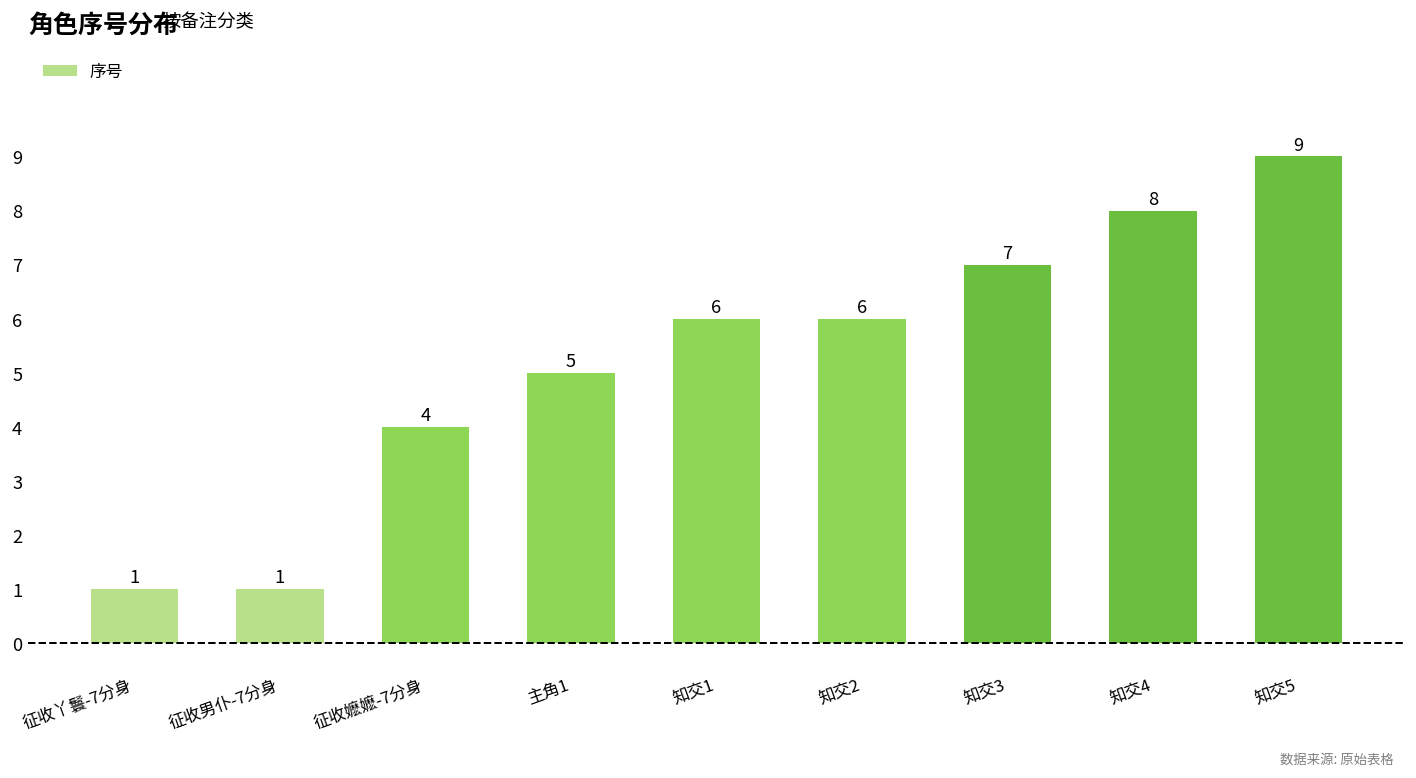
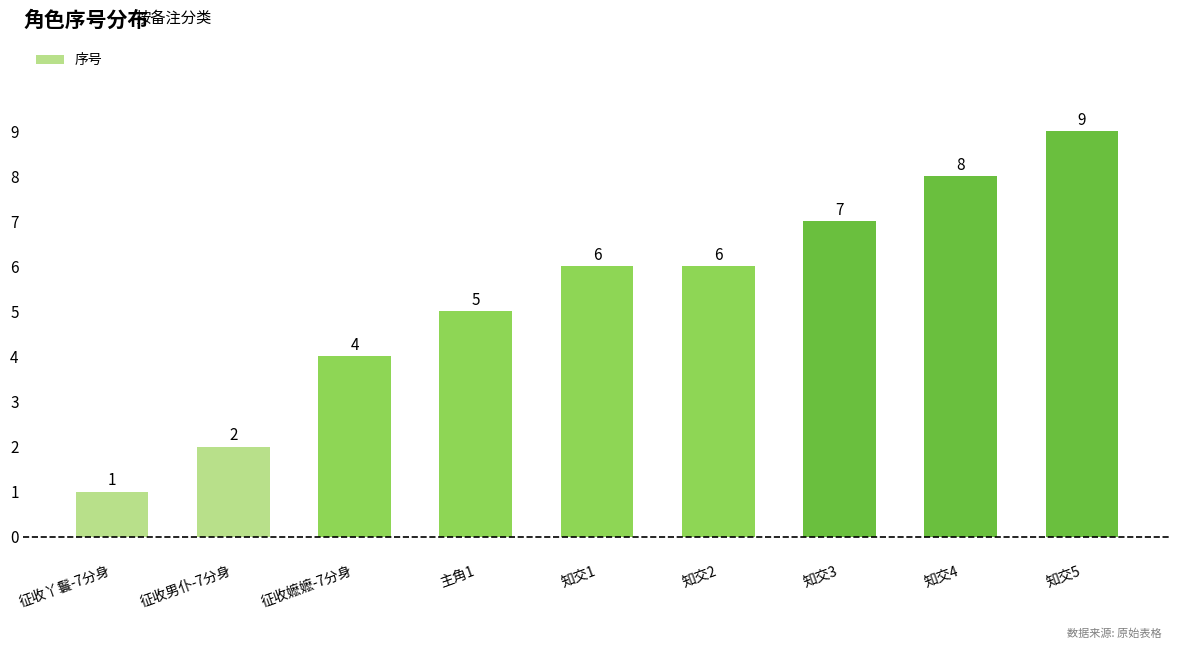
征收男仆-7分身: 1 -> 2
